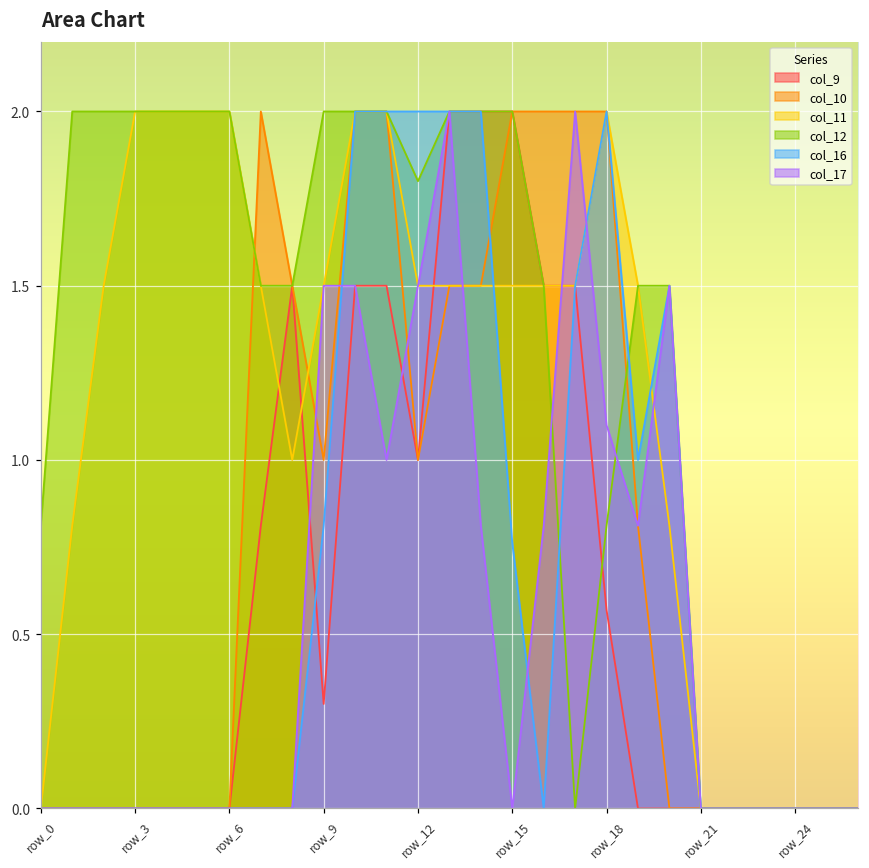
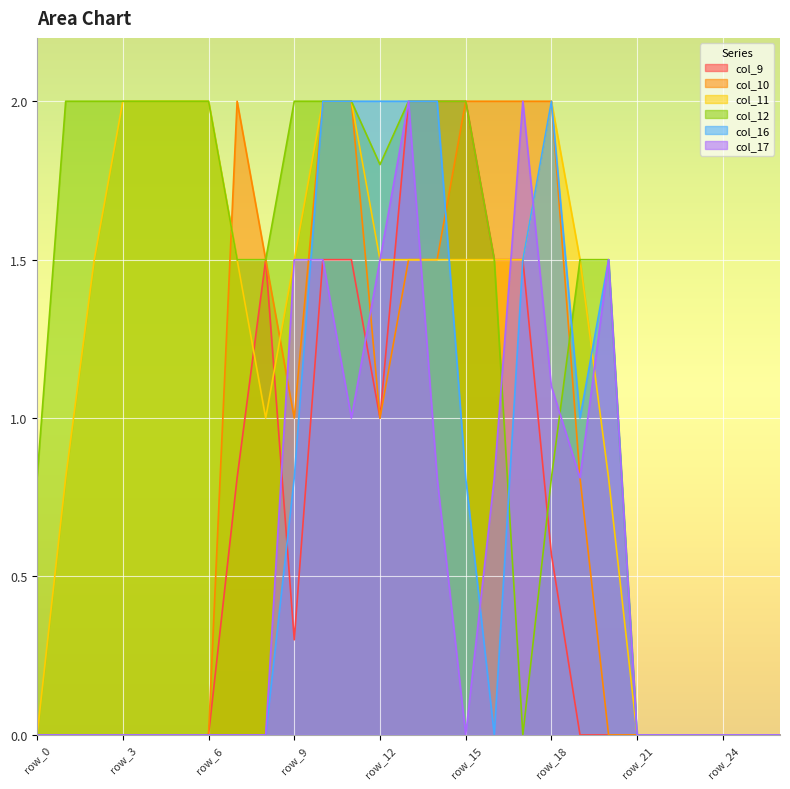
col_16, row_15: 0.76 -> 0.81
